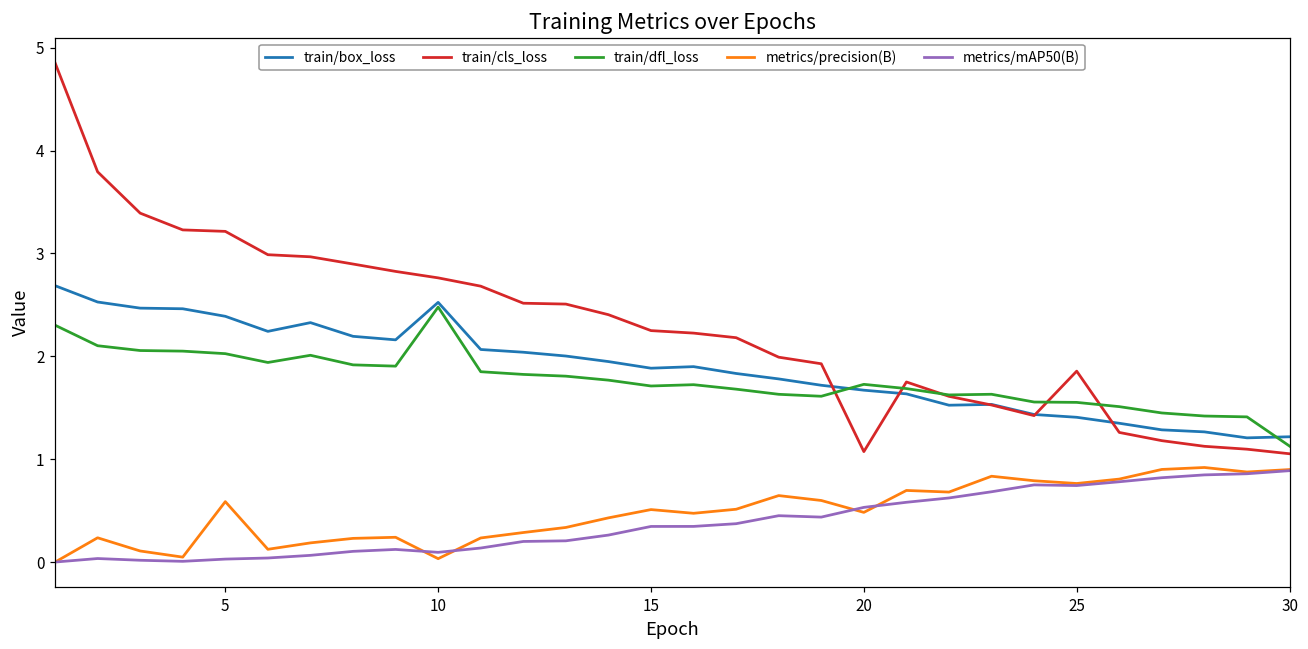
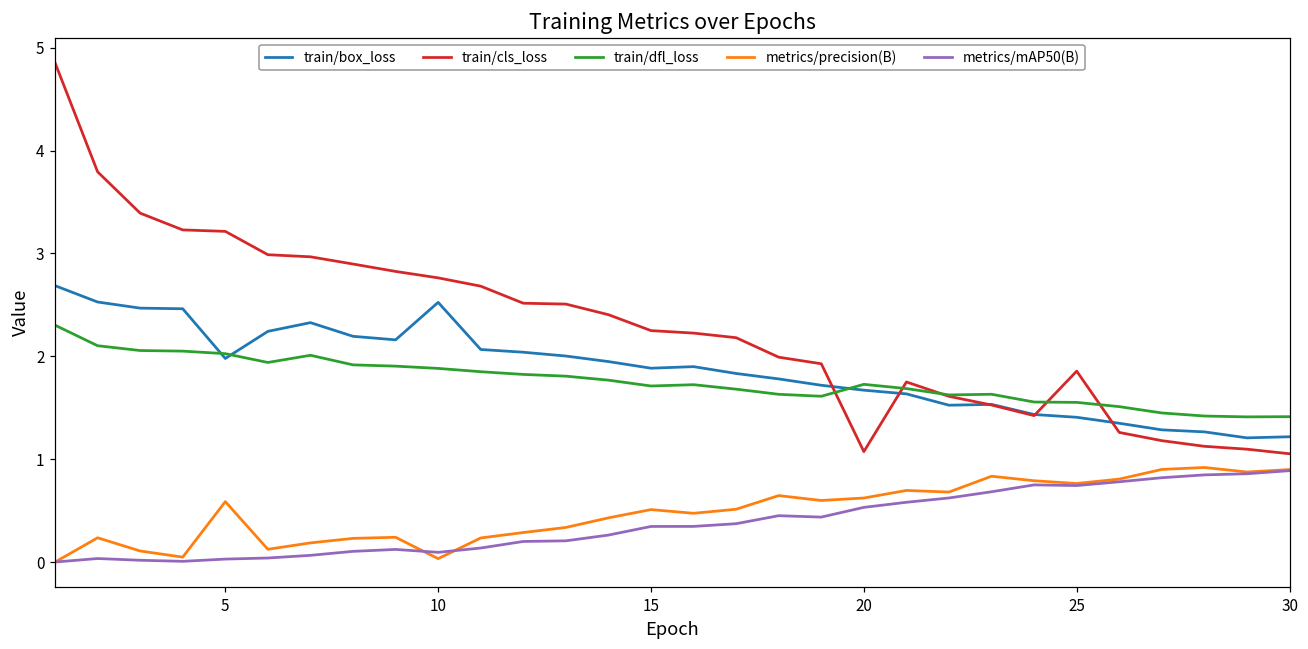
train/box_loss, 5: 2.4 -> 2.0
train/dfl_loss, 10: 2.5 -> 1.9
metrics/precision(B), 20: 0.5 -> 0.6
train/dfl_loss, 30: 1.1 -> 1.4
